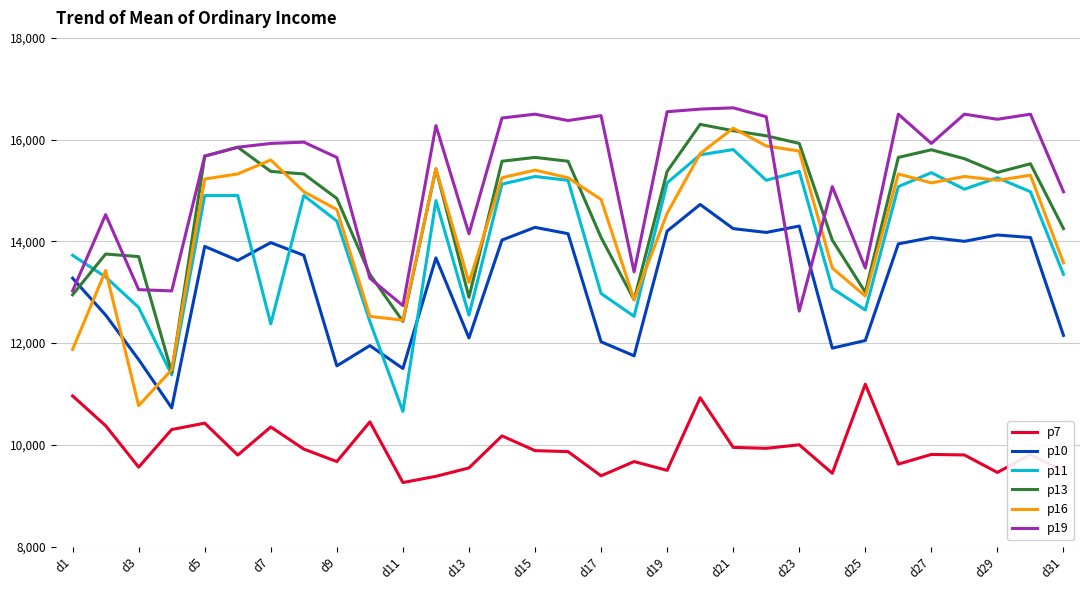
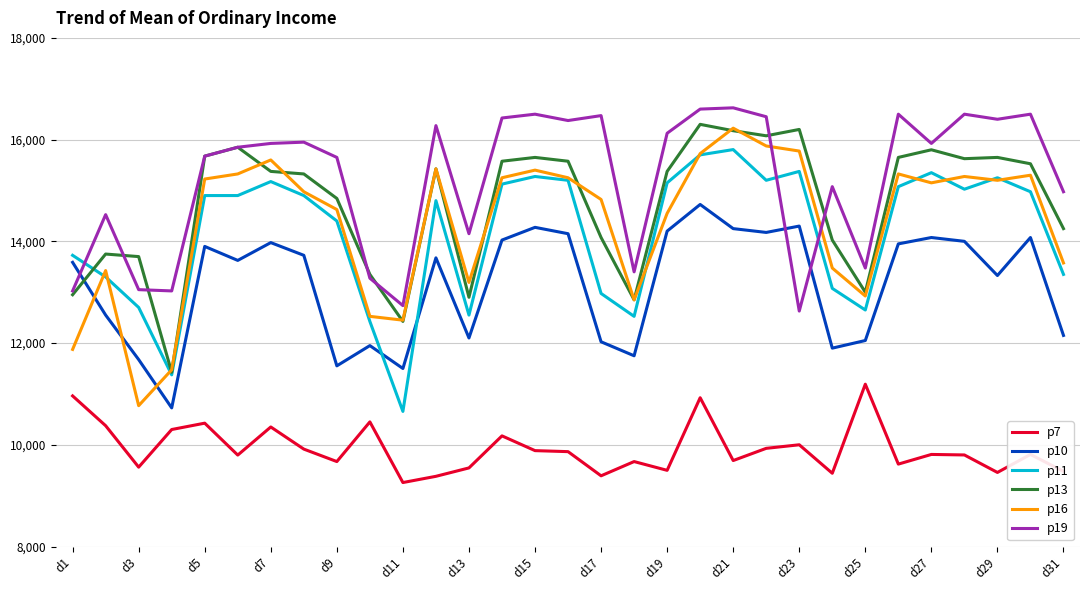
p10, d1: 13,300 -> 13,600
p11, d7: 12,400 -> 15,200
p19, d19: 16,500 -> 16,100
p7, d21: 9,900 -> 9,700
p13, d23: 15,900 -> 16,200
p10, d29: 14,100 -> 13,300
p13, d29: 15,400 -> 15,700
